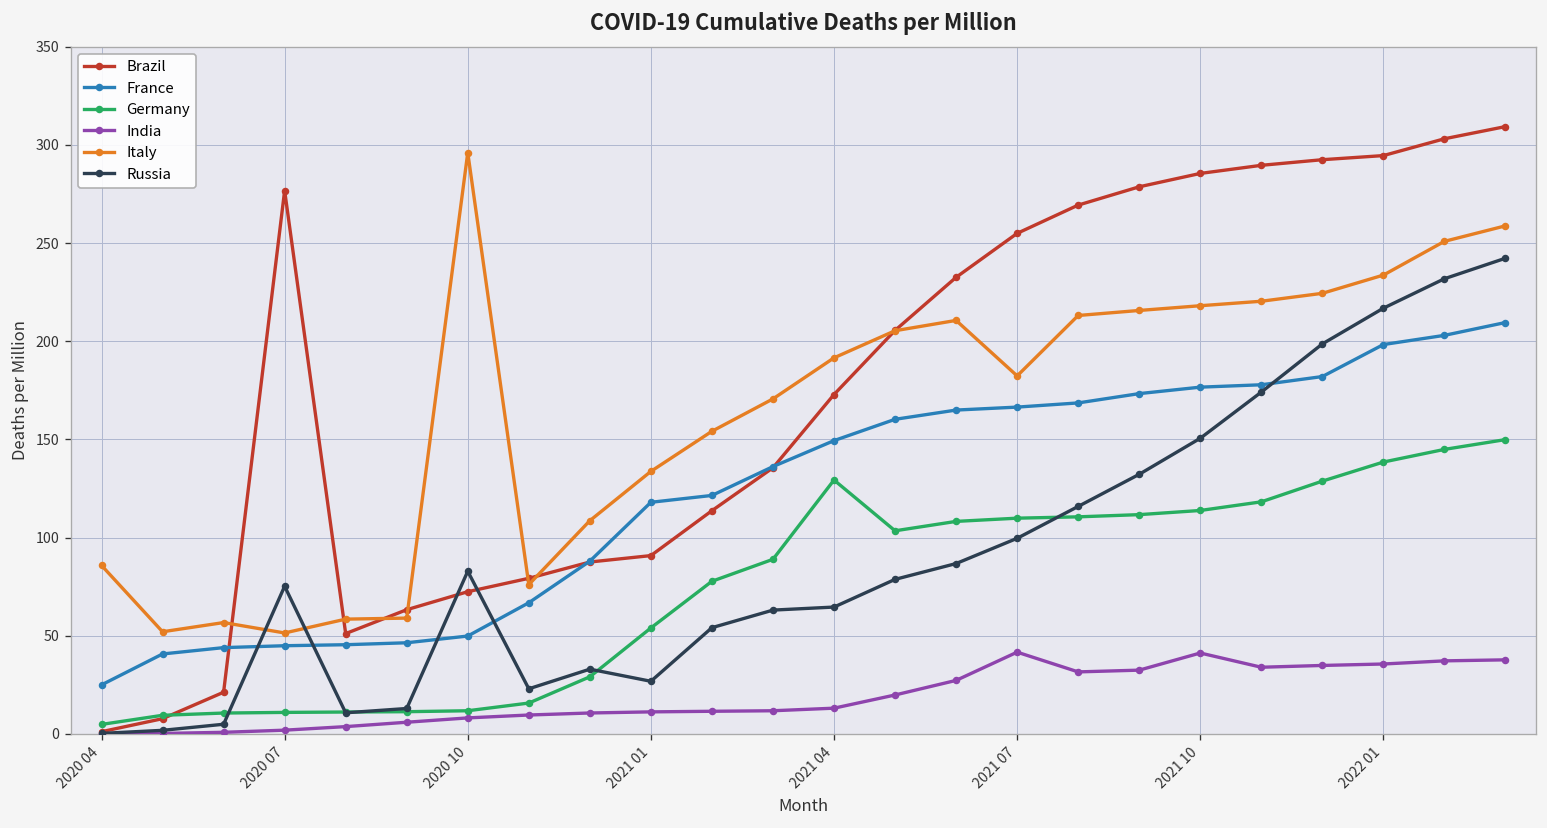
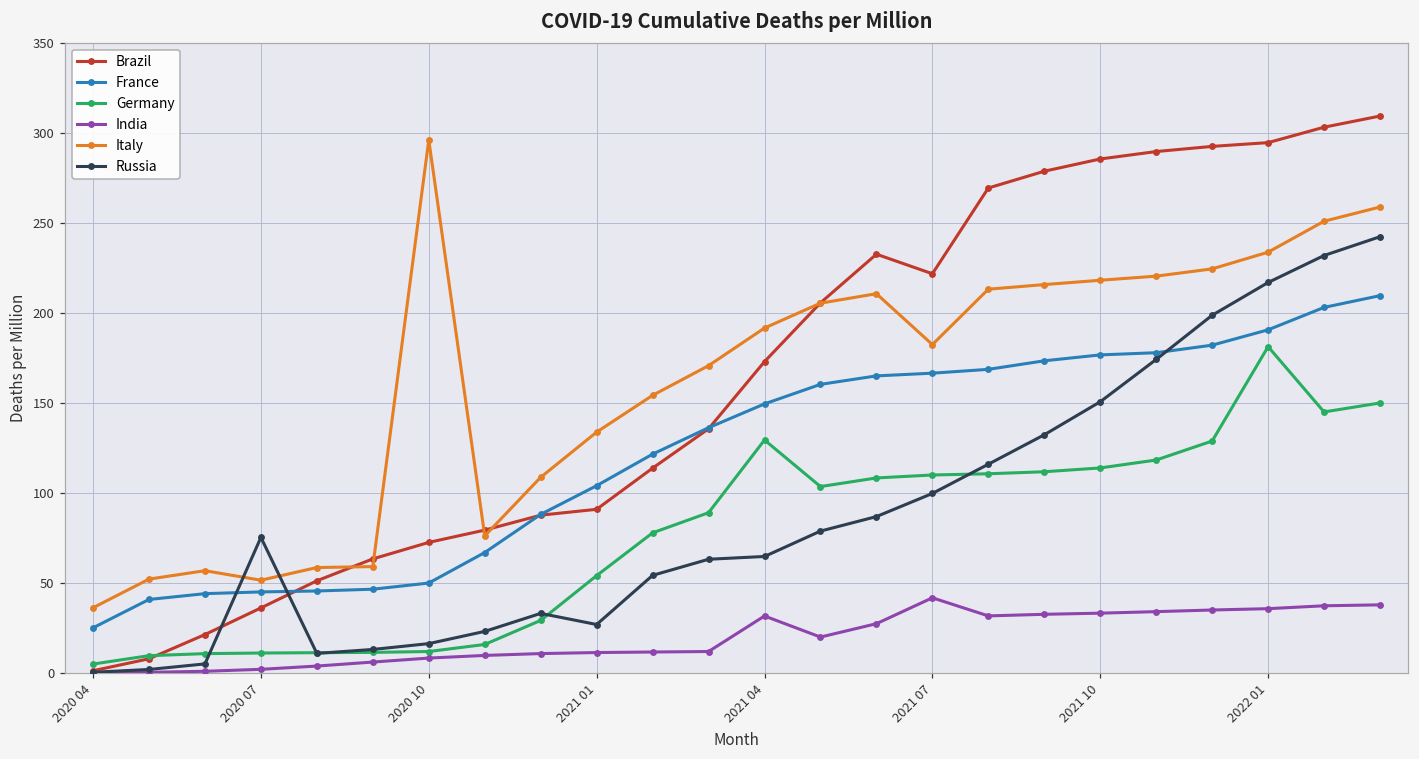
Italy, 2020 04: 86 -> 36
Brazil, 2020 07: 277 -> 36
Russia, 2020 10: 83 -> 16
France, 2021 01: 118 -> 104
India, 2021 04: 13 -> 32
Brazil, 2021 07: 255 -> 222
India, 2021 10: 41 -> 33
France, 2022 01: 198 -> 191
Germany, 2022 01: 138 -> 181
